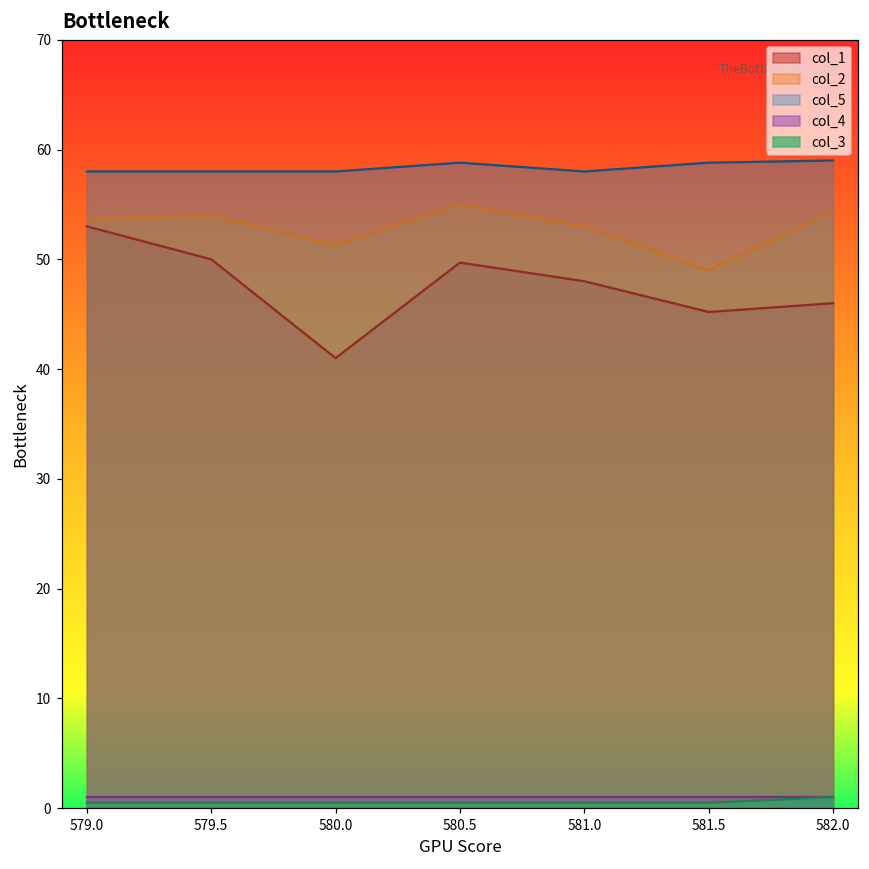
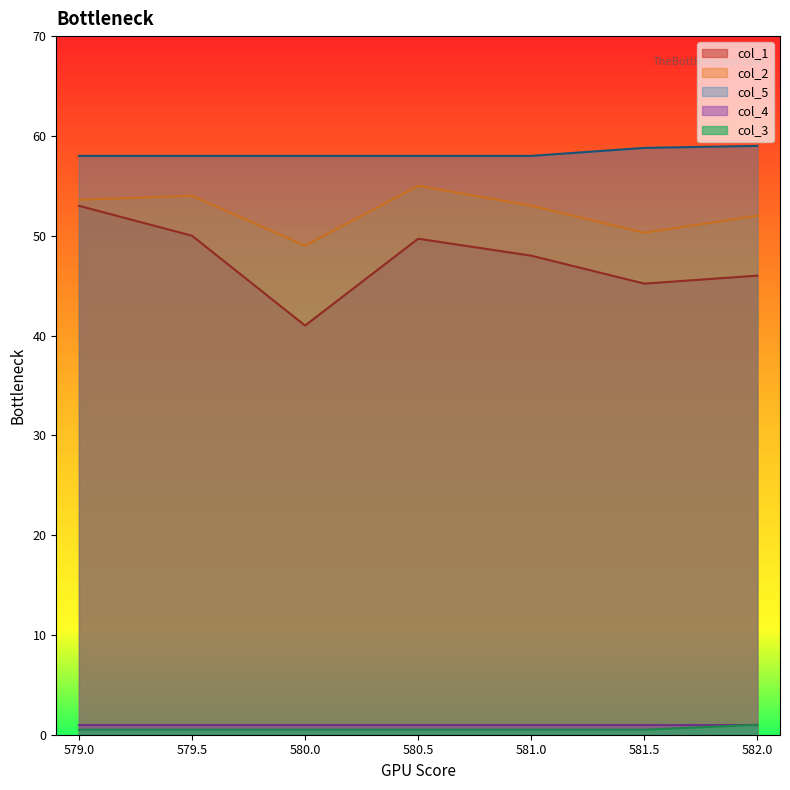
col_2, 580.0: 51 -> 49
col_5, 580.5: 59 -> 58
col_2, 581.5: 49 -> 50
col_2, 582.0: 54 -> 52
